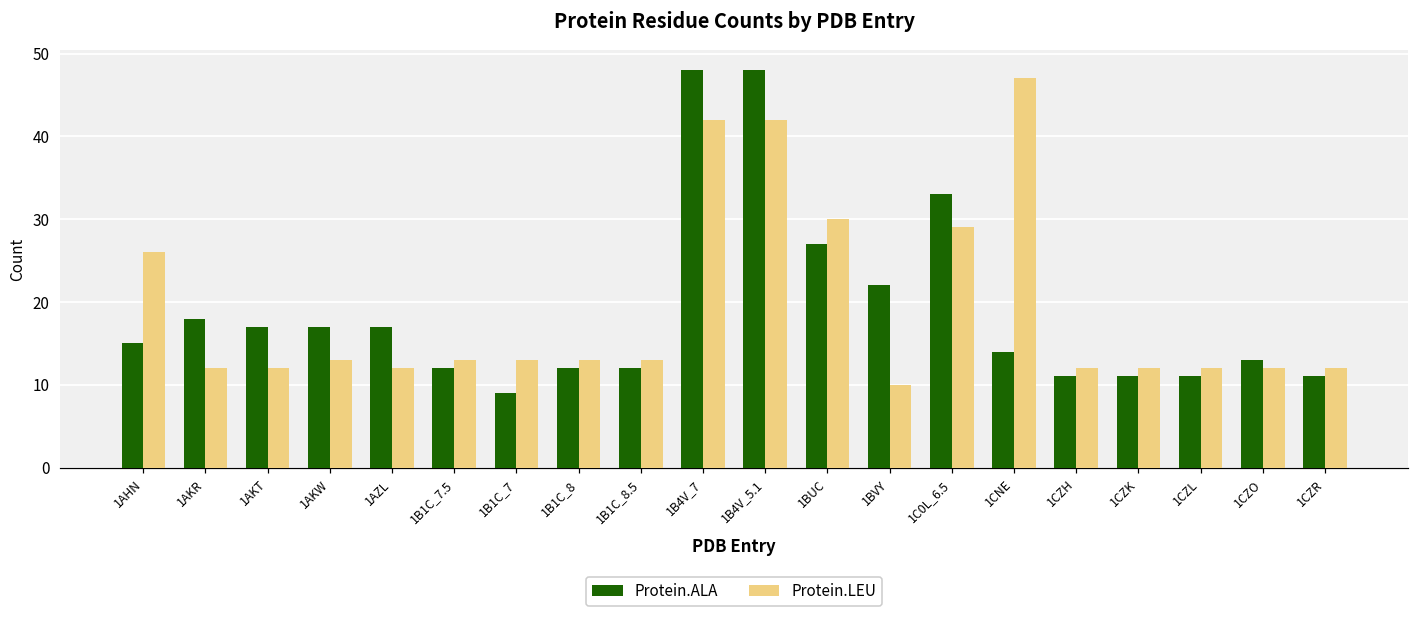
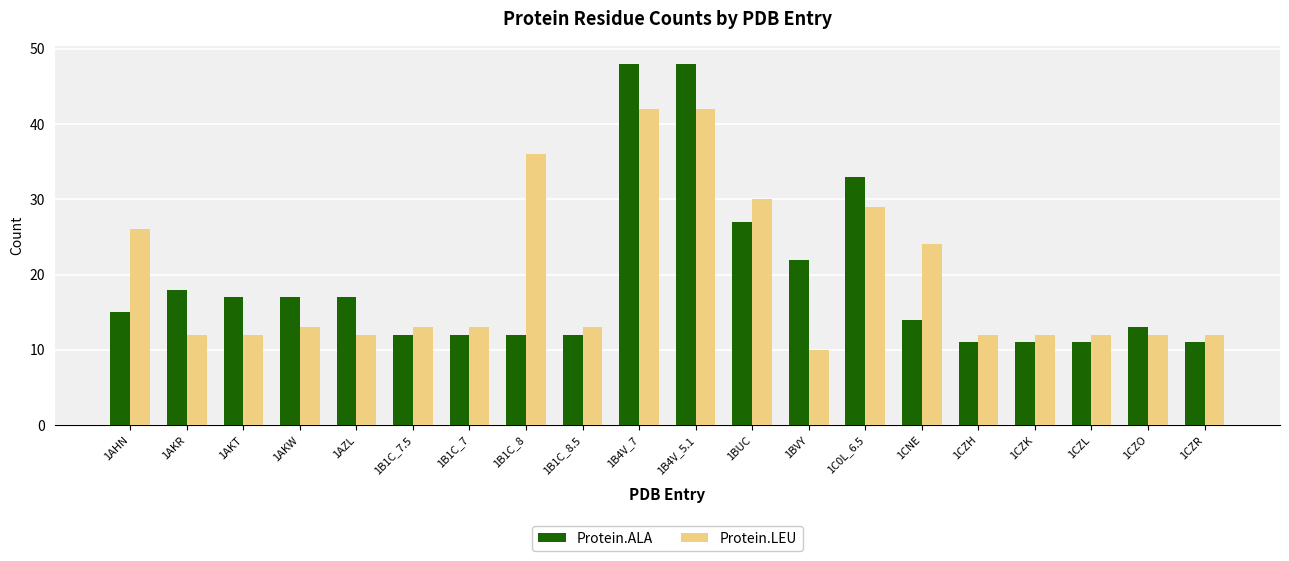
Protein.ALA, 1B1C_7: 9 -> 12
Protein.LEU, 1B1C_8: 13 -> 36
Protein.LEU, 1CNE: 47 -> 24
